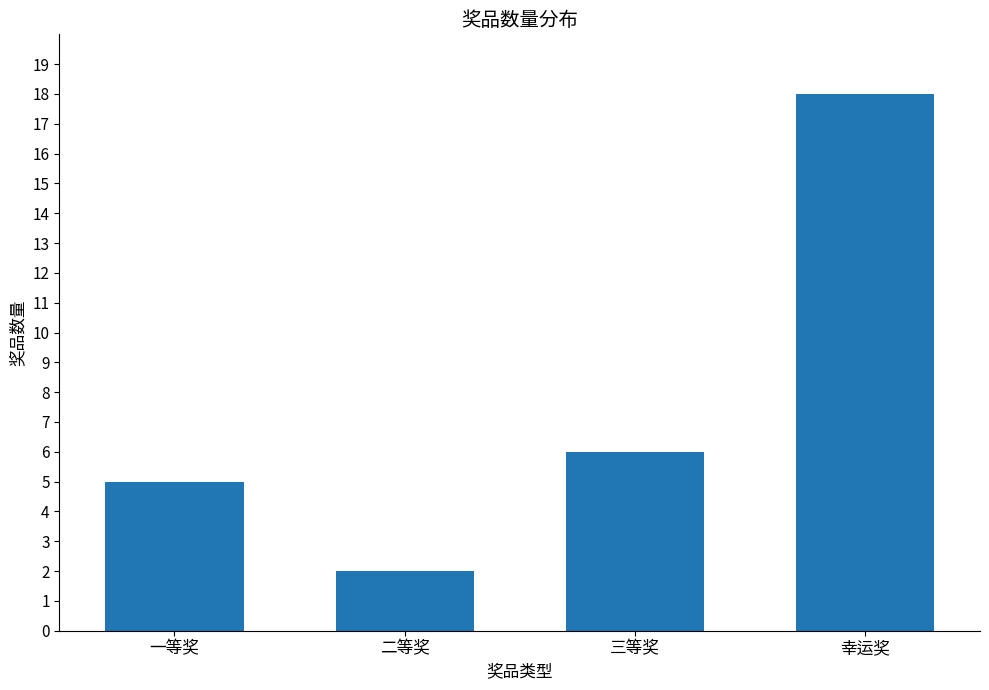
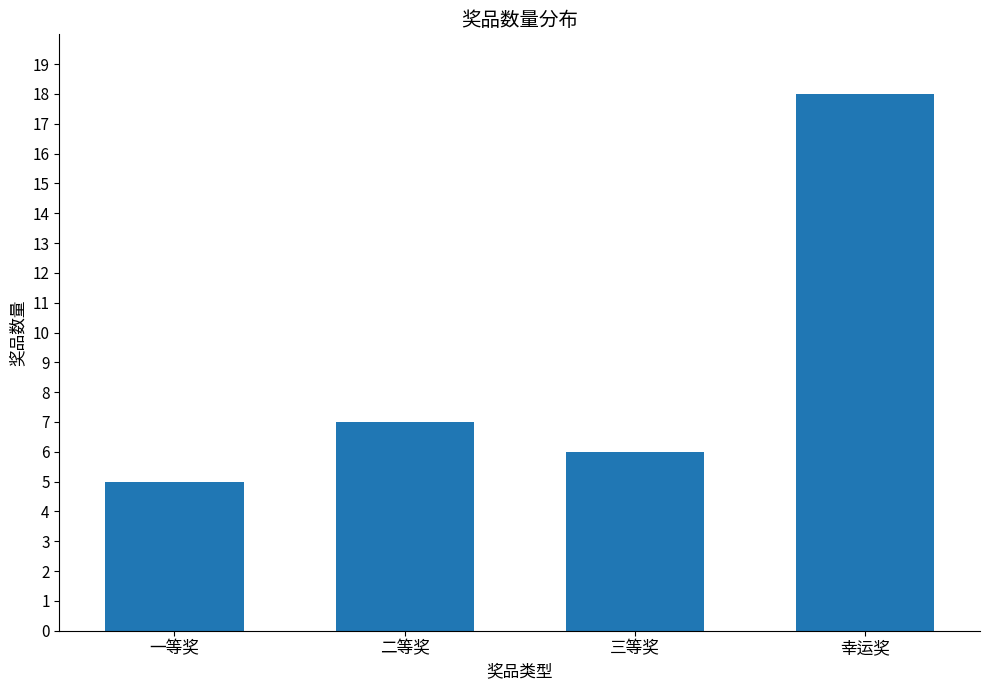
二等奖: 2 -> 7
